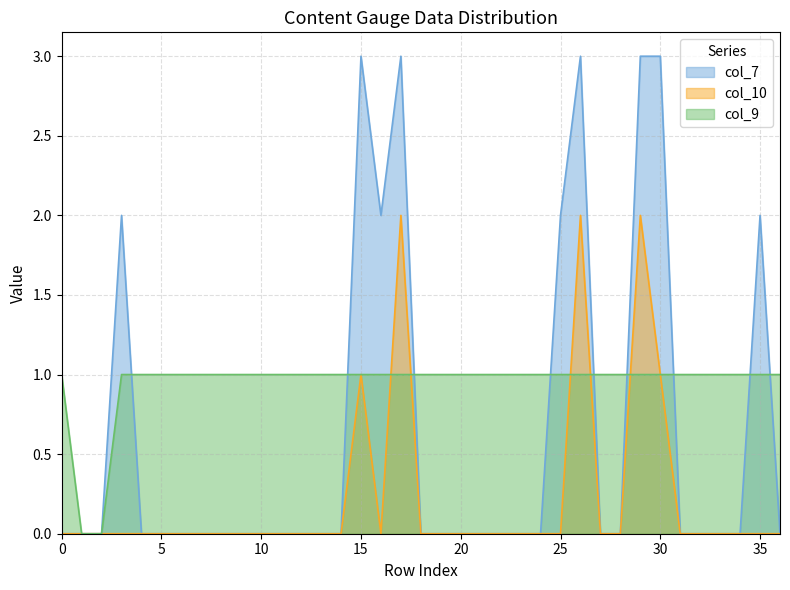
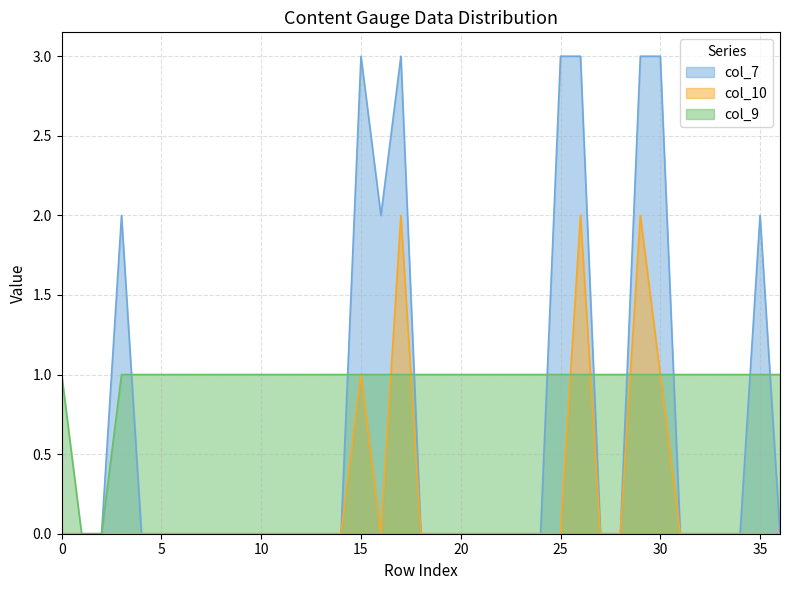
col_7, 25: 2 -> 3
